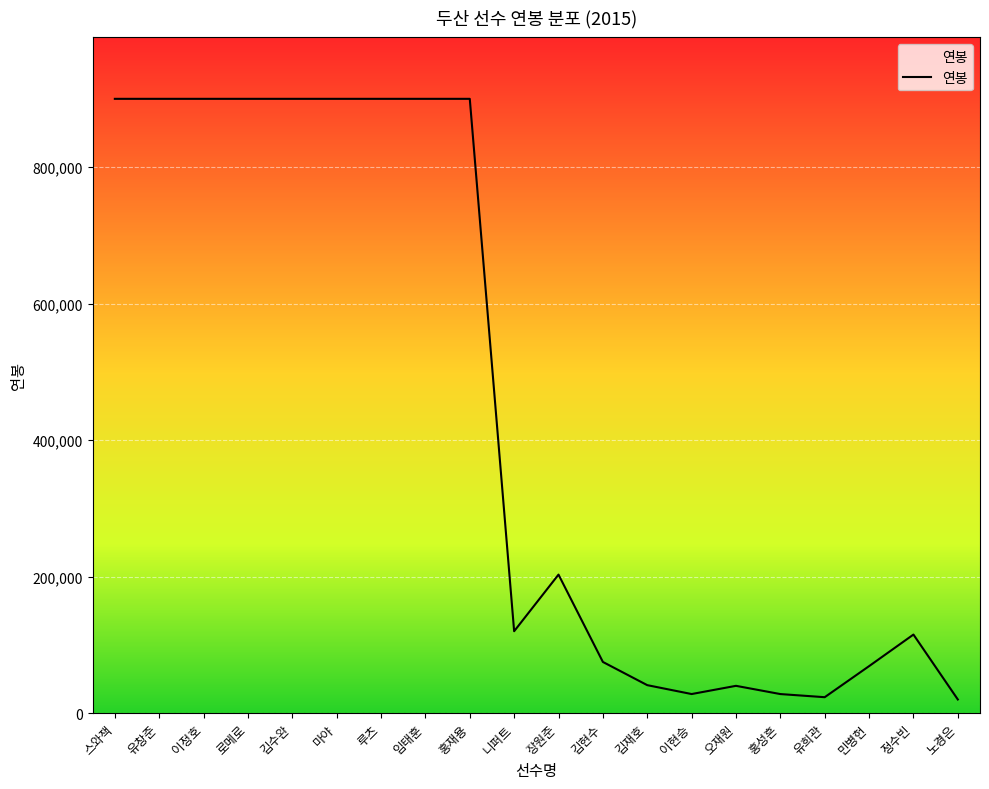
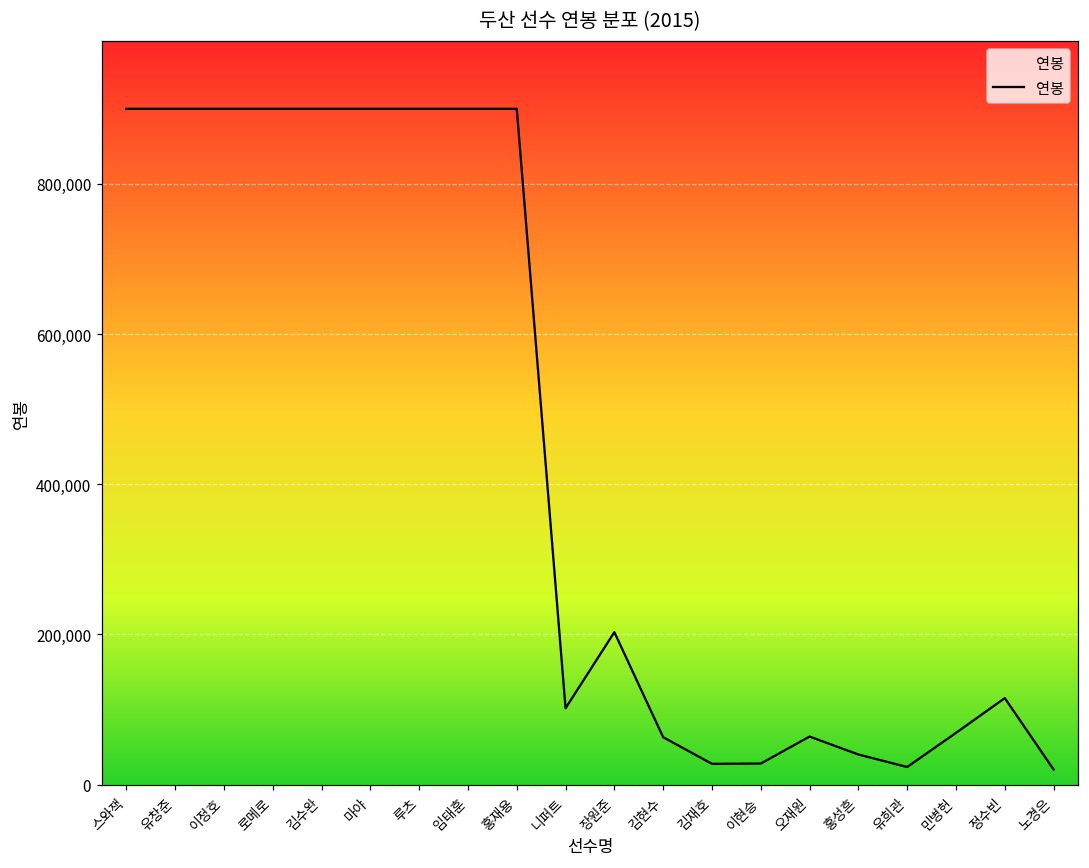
니퍼트: 120,000 -> 100,000
김현수: 80,000 -> 60,000
김재호: 40,000 -> 30,000
오재원: 40,000 -> 60,000
홍성흔: 30,000 -> 40,000
